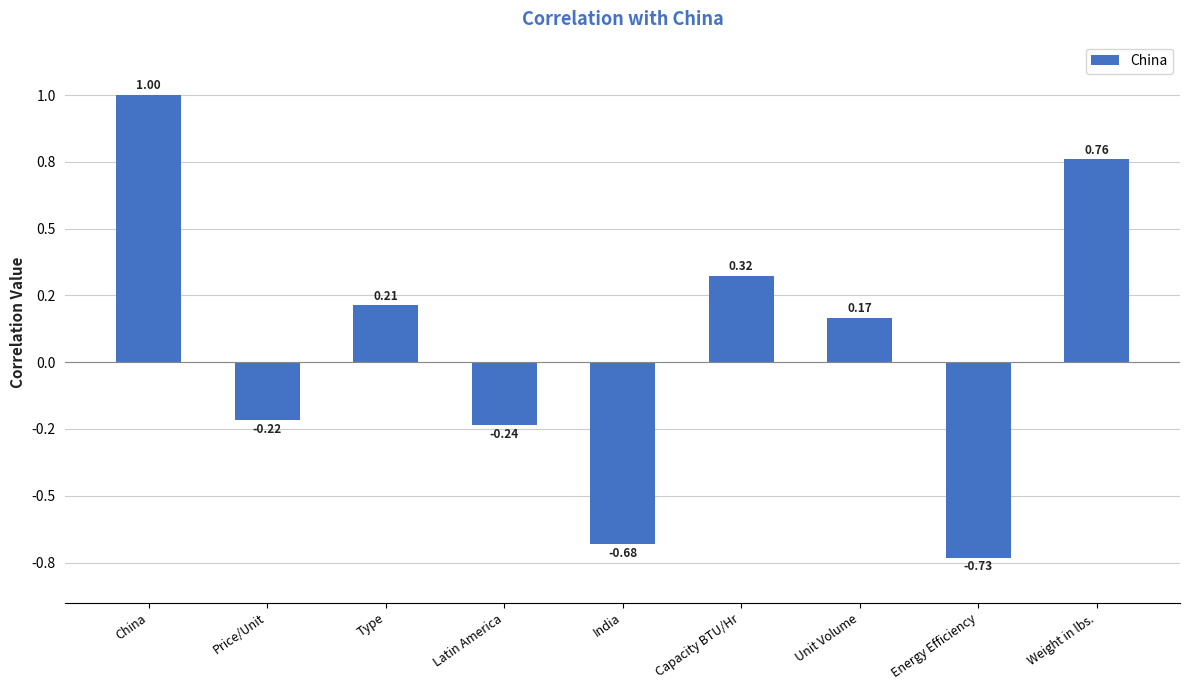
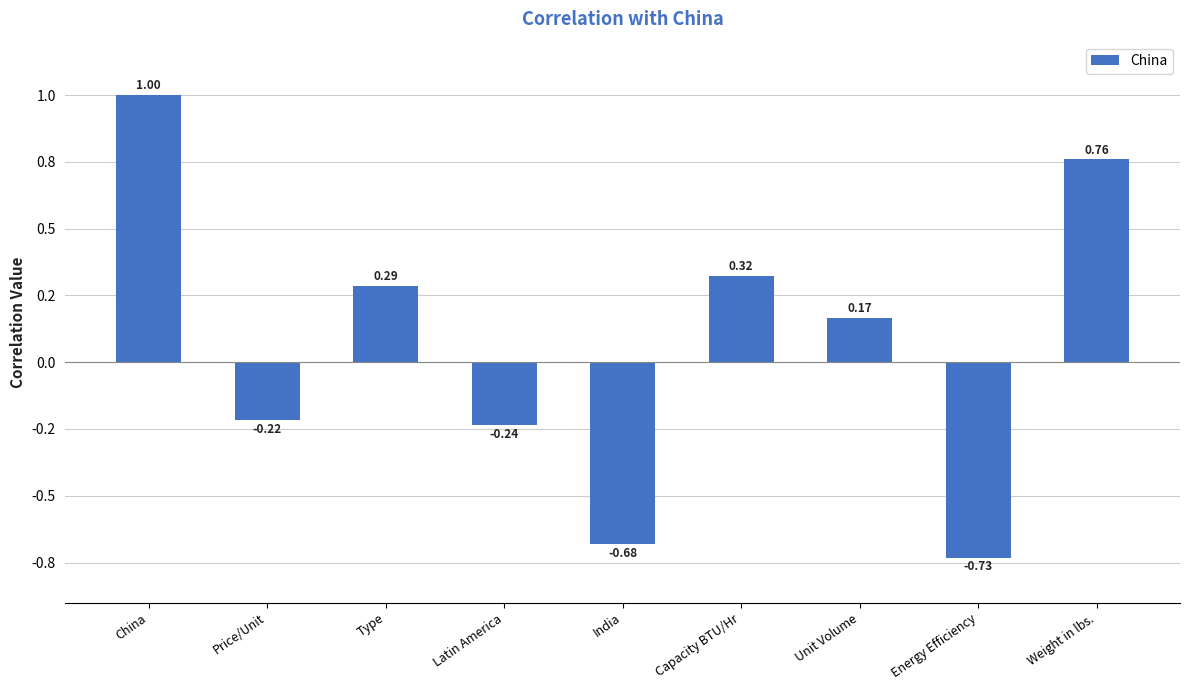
Type: 0.21 -> 0.29
